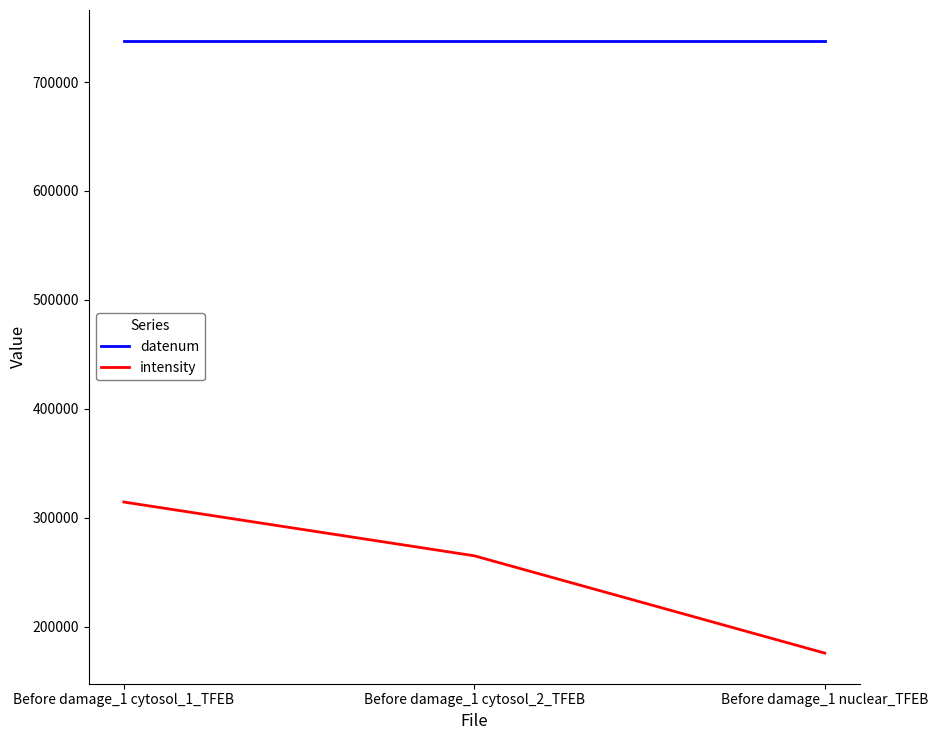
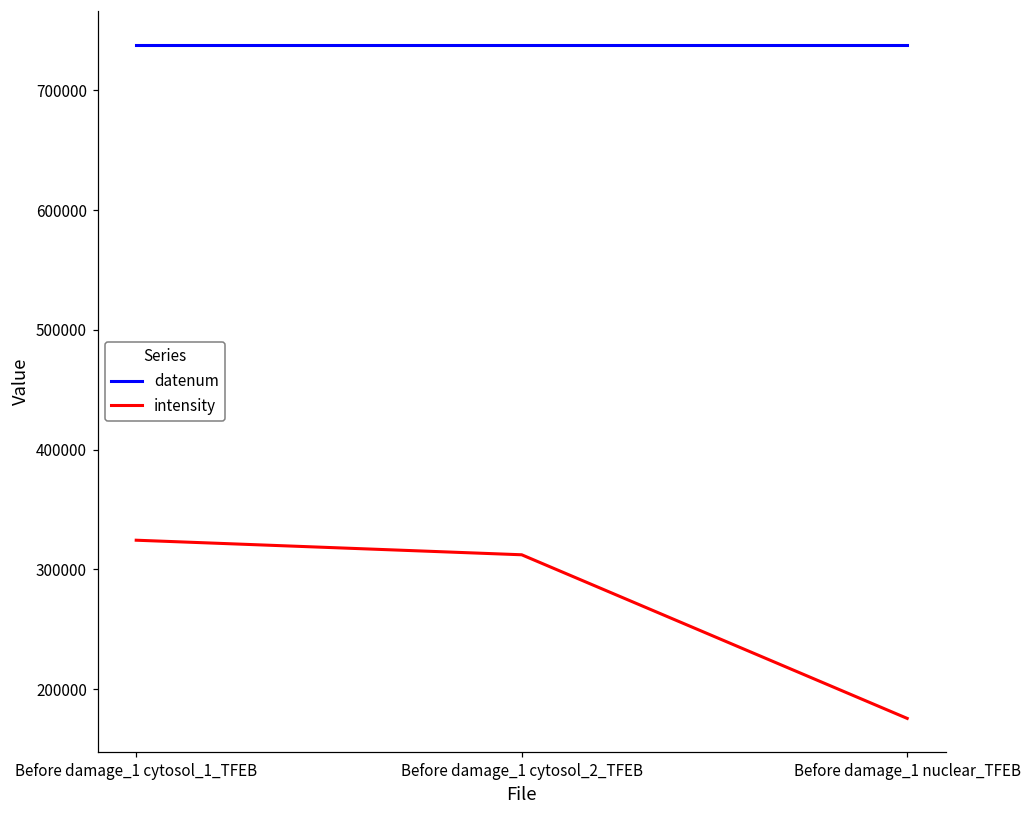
intensity, Before damage_1 cytosol_1_TFEB: 314000 -> 324000
intensity, Before damage_1 cytosol_2_TFEB: 265000 -> 312000
